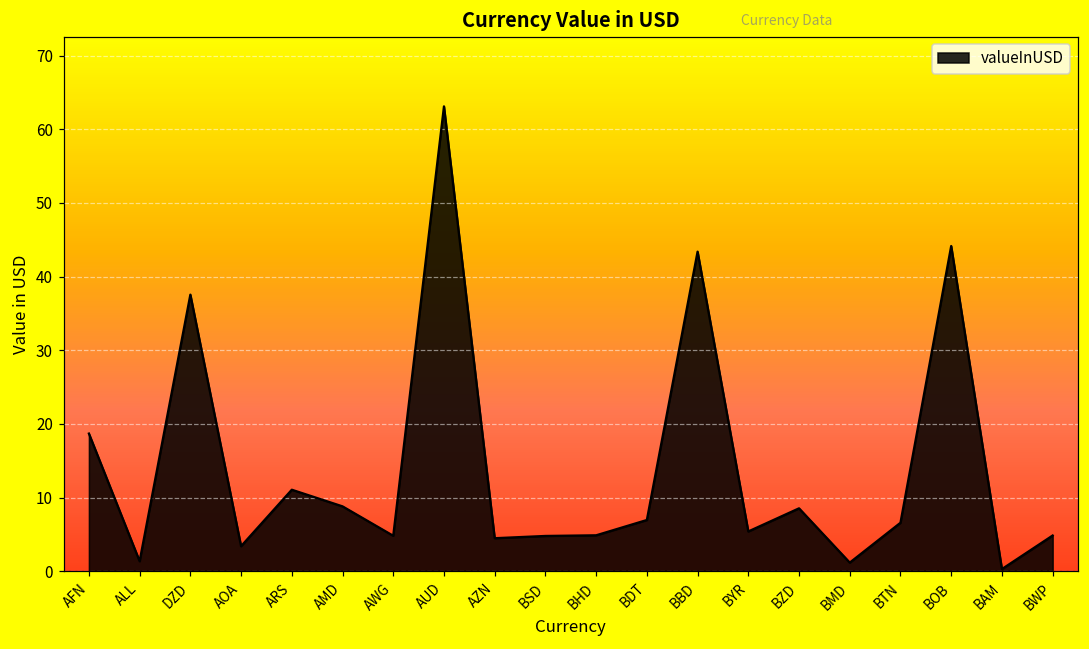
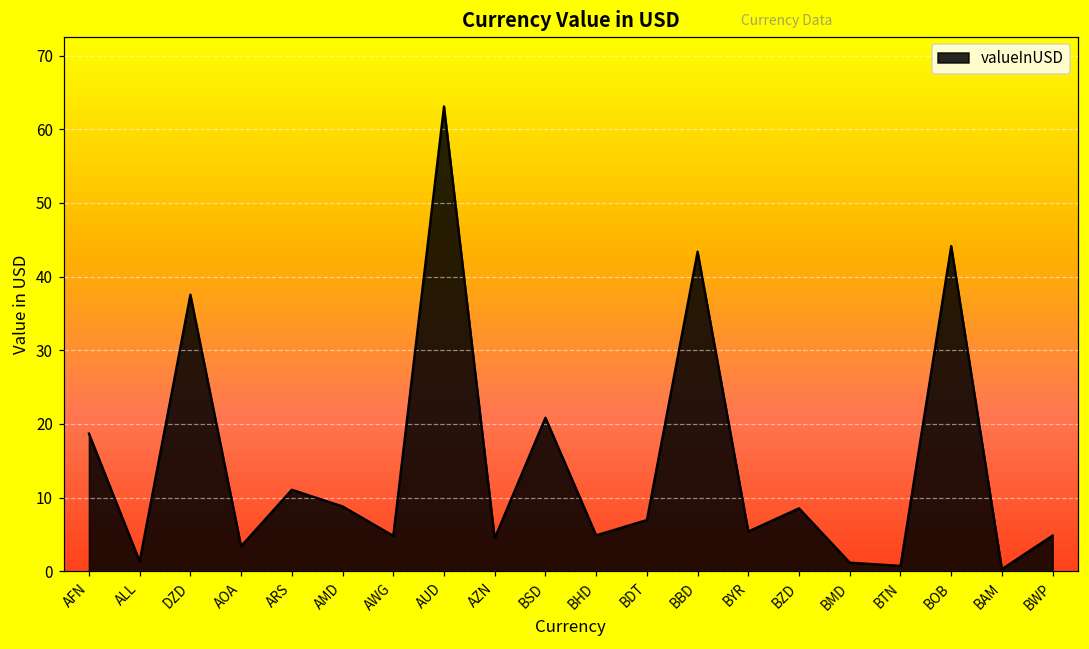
BSD: 5 -> 21
BTN: 7 -> 1
